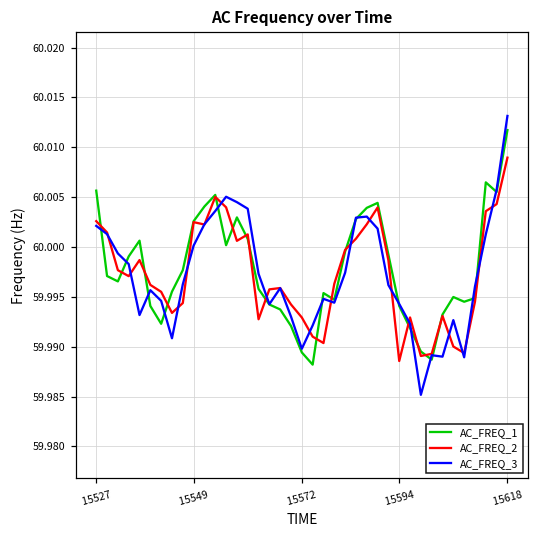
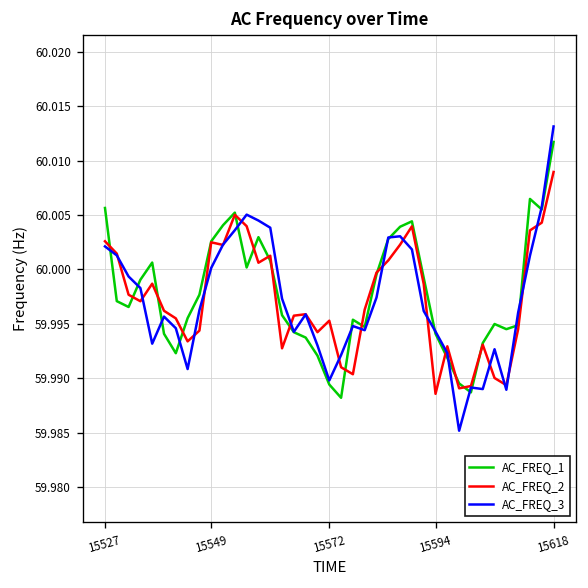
AC_FREQ_2, 15572: 59.993 -> 59.995
